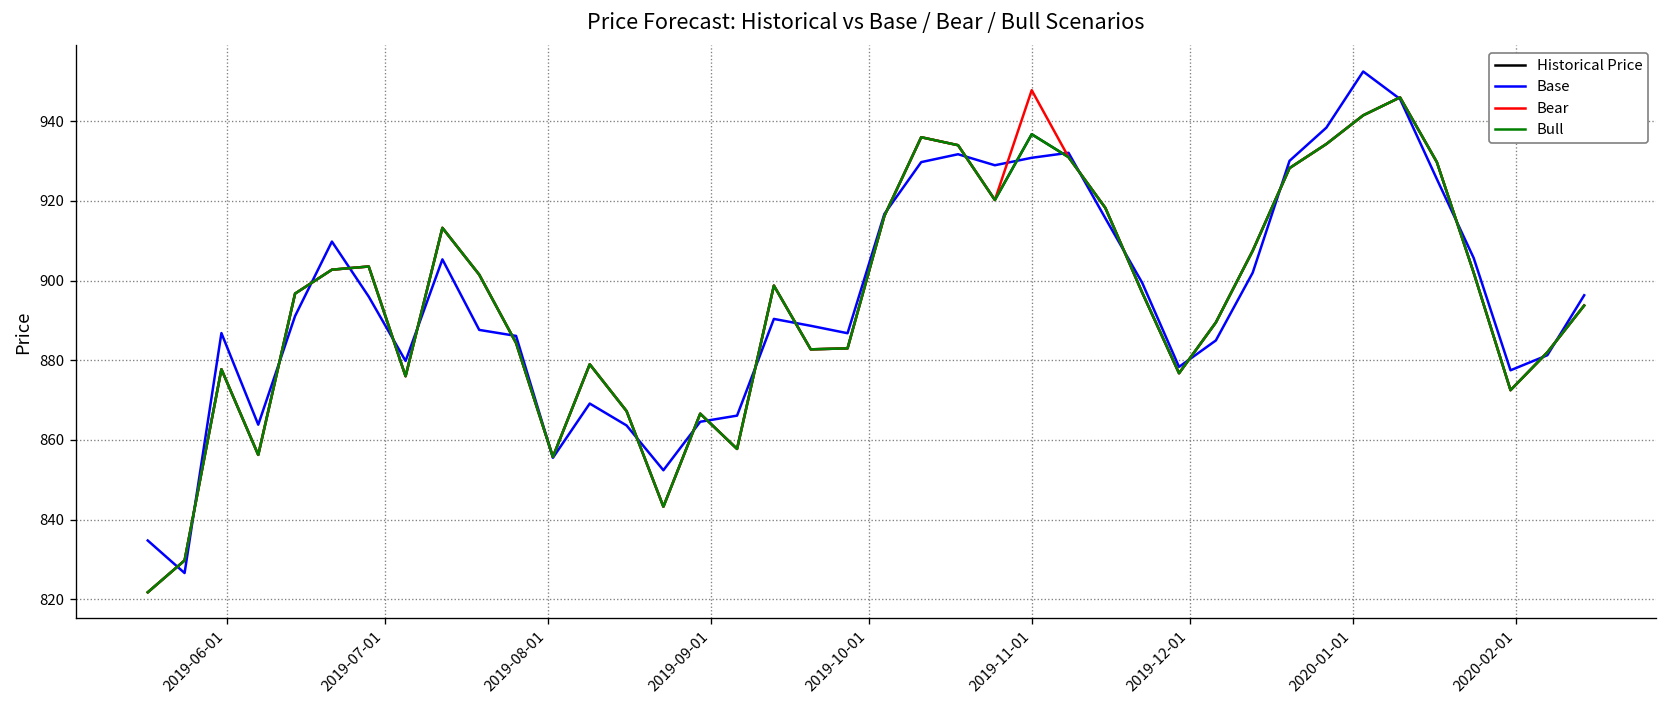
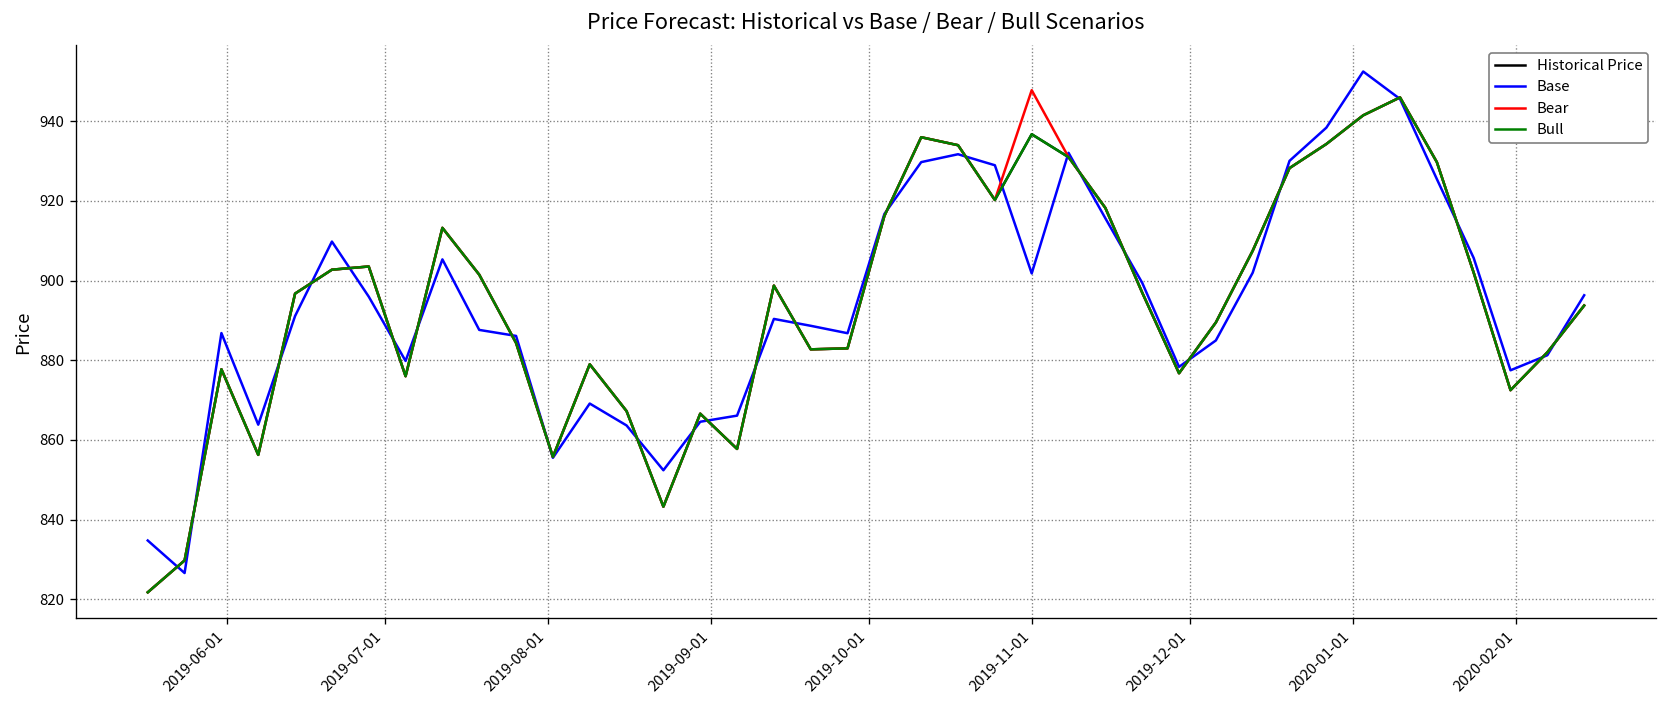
Base, 2019-11-01: 931 -> 902
